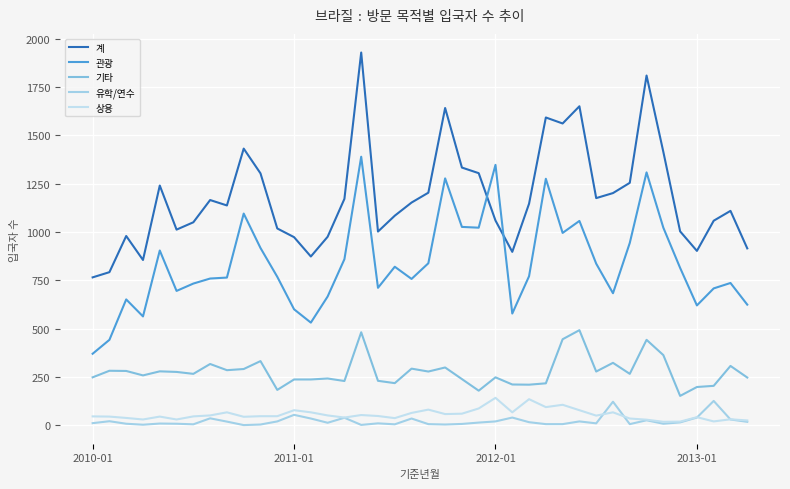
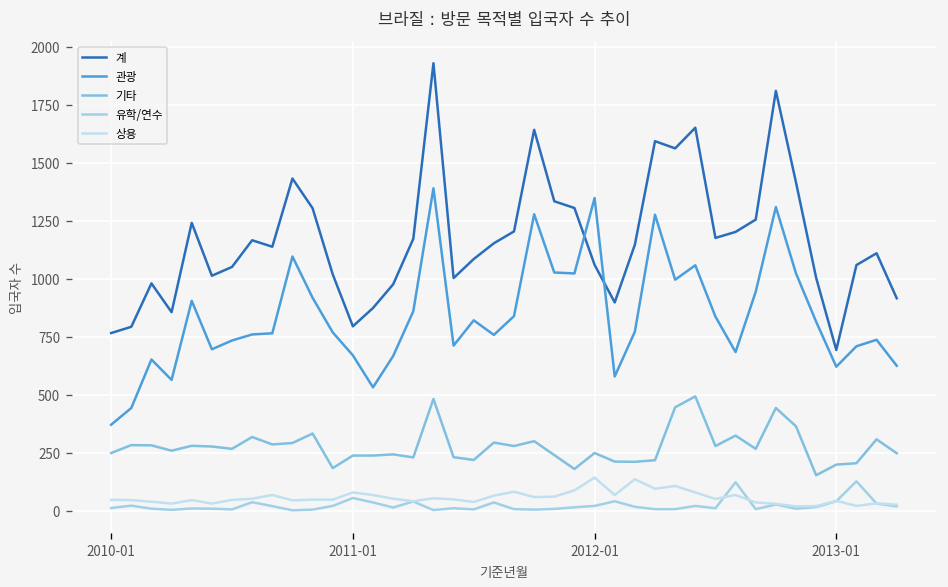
계, 2011-01: 970 -> 790
관광, 2011-01: 600 -> 670
계, 2013-01: 900 -> 690
